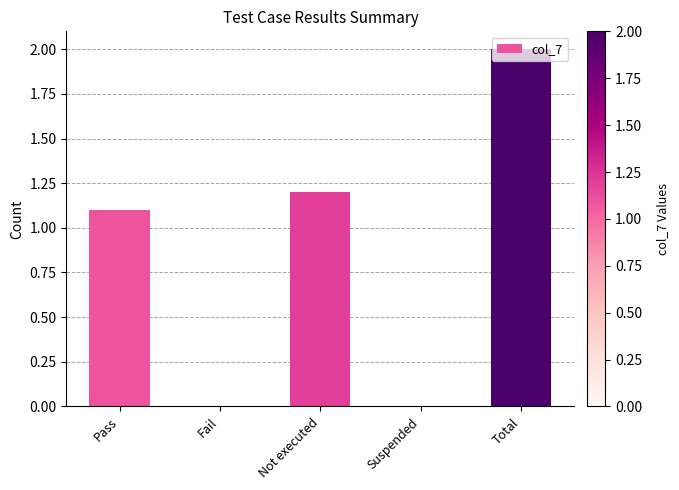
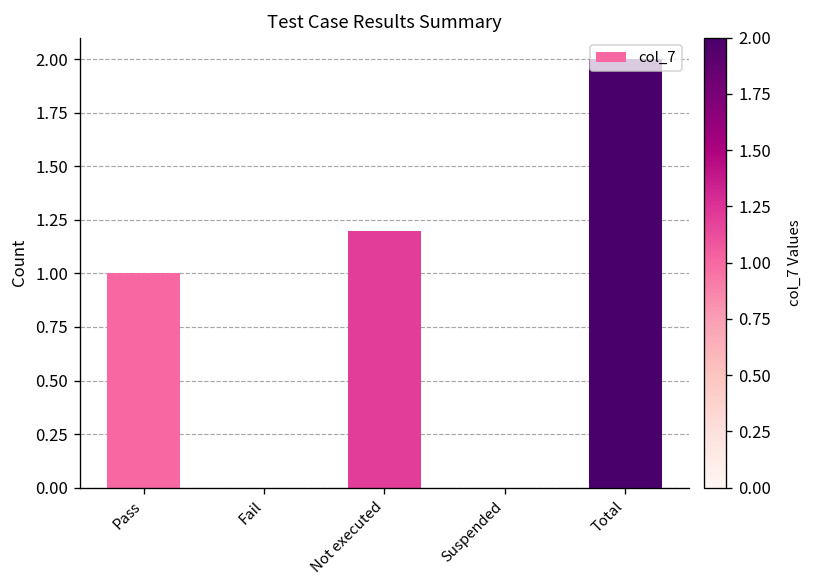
Pass: 1.1 -> 1.0
